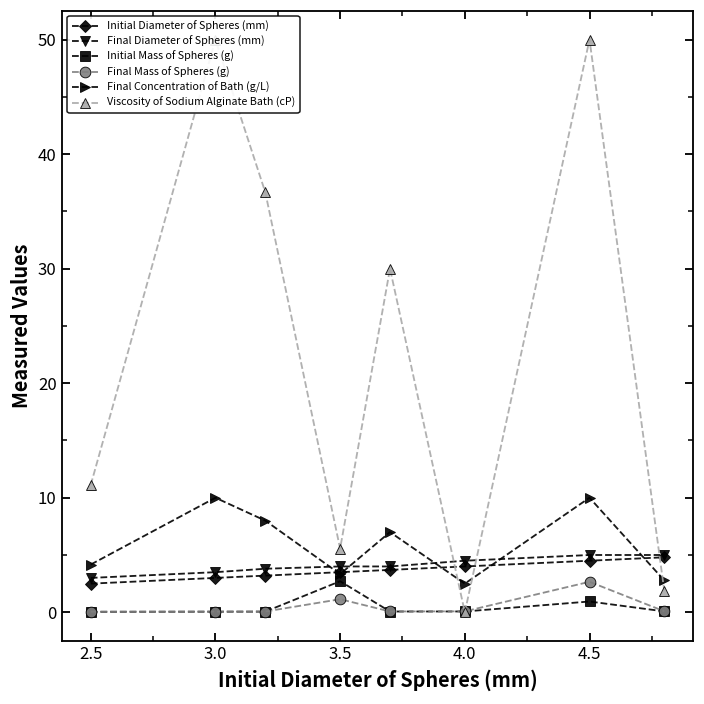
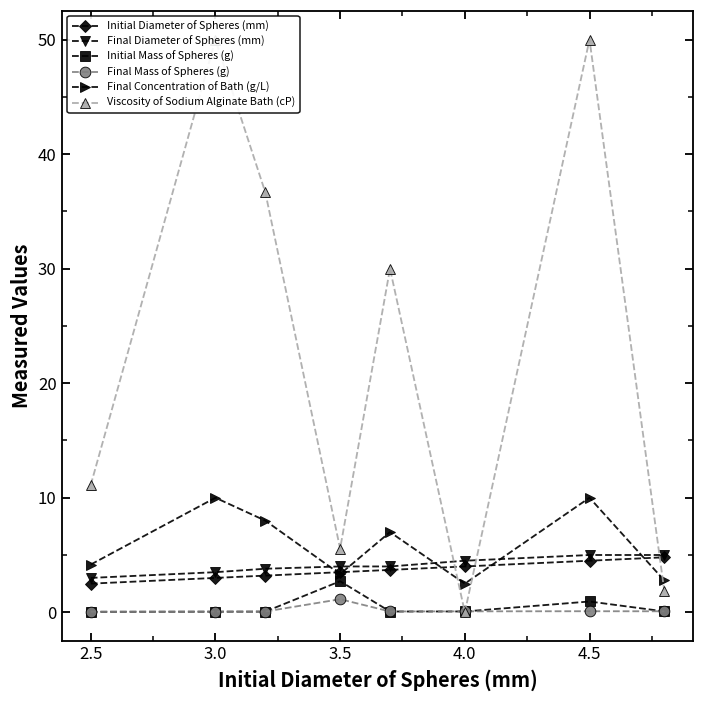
Final Mass of Spheres (g), 4.5: 2.7 -> 0.1
